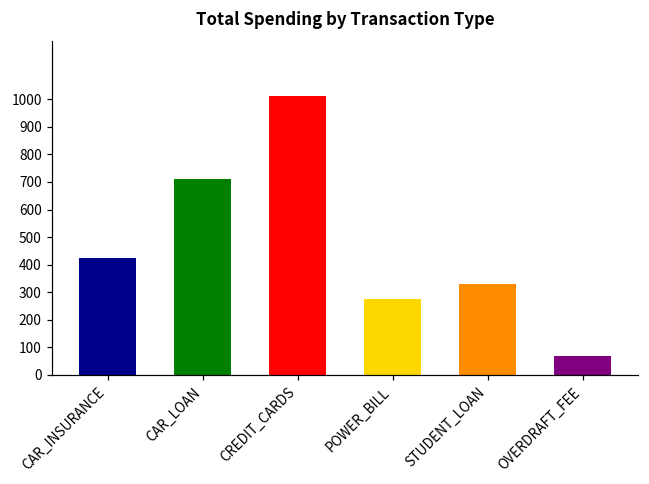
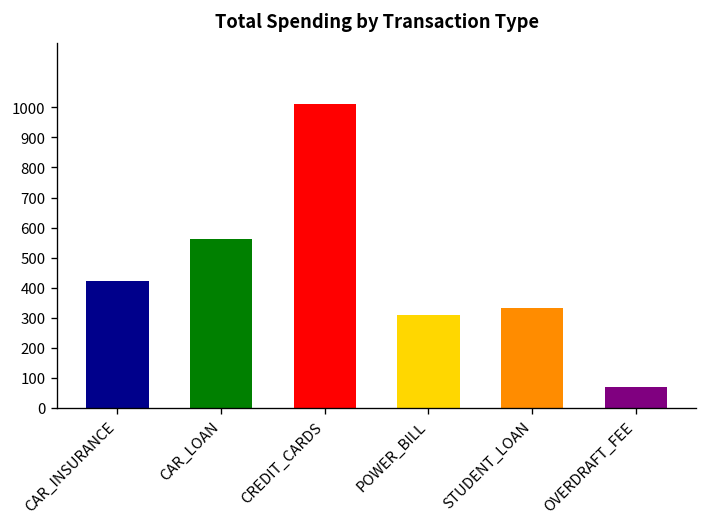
CAR_LOAN: 710 -> 560
POWER_BILL: 270 -> 310
